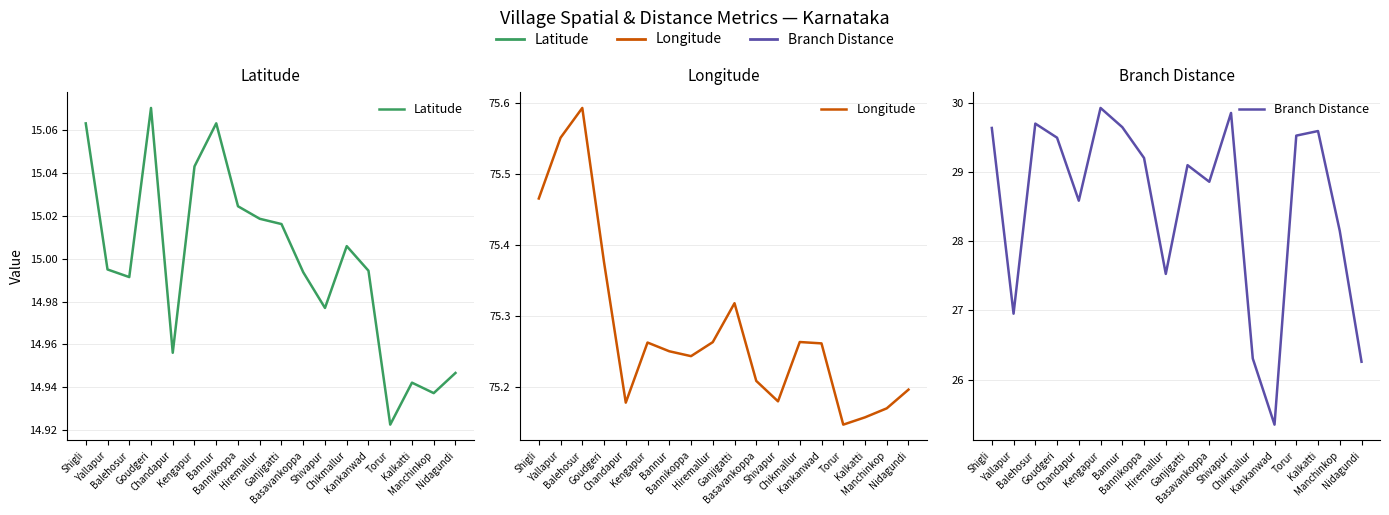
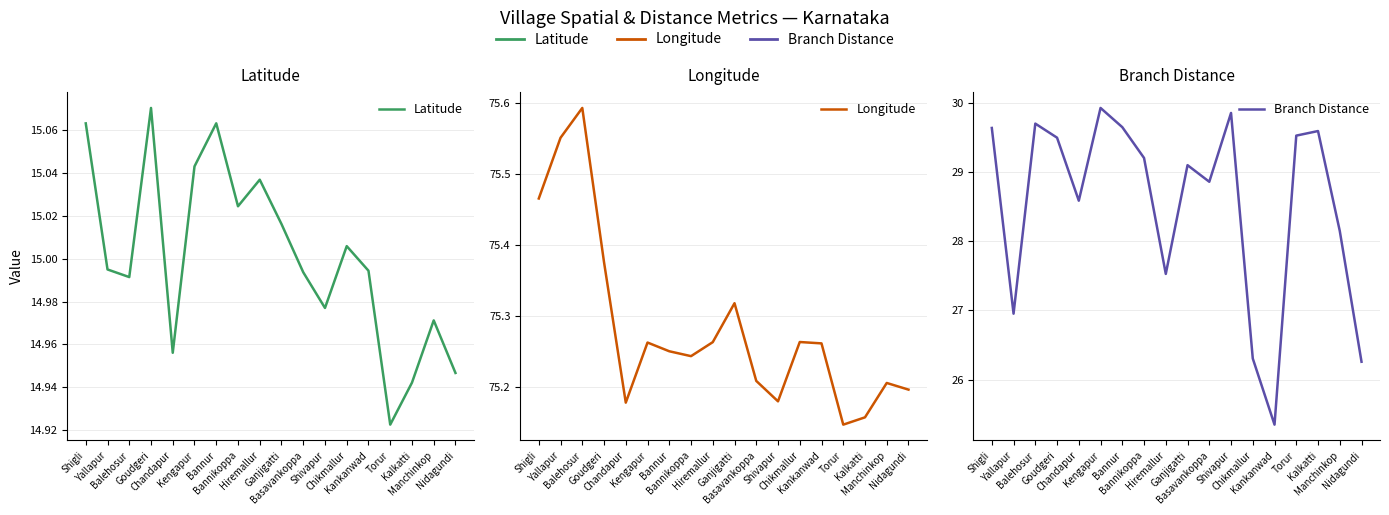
Latitude, Hiremallur: 15.019 -> 15.037
Latitude, Manchinkop: 14.937 -> 14.971
Longitude, Manchinkop: 75.17 -> 75.21
